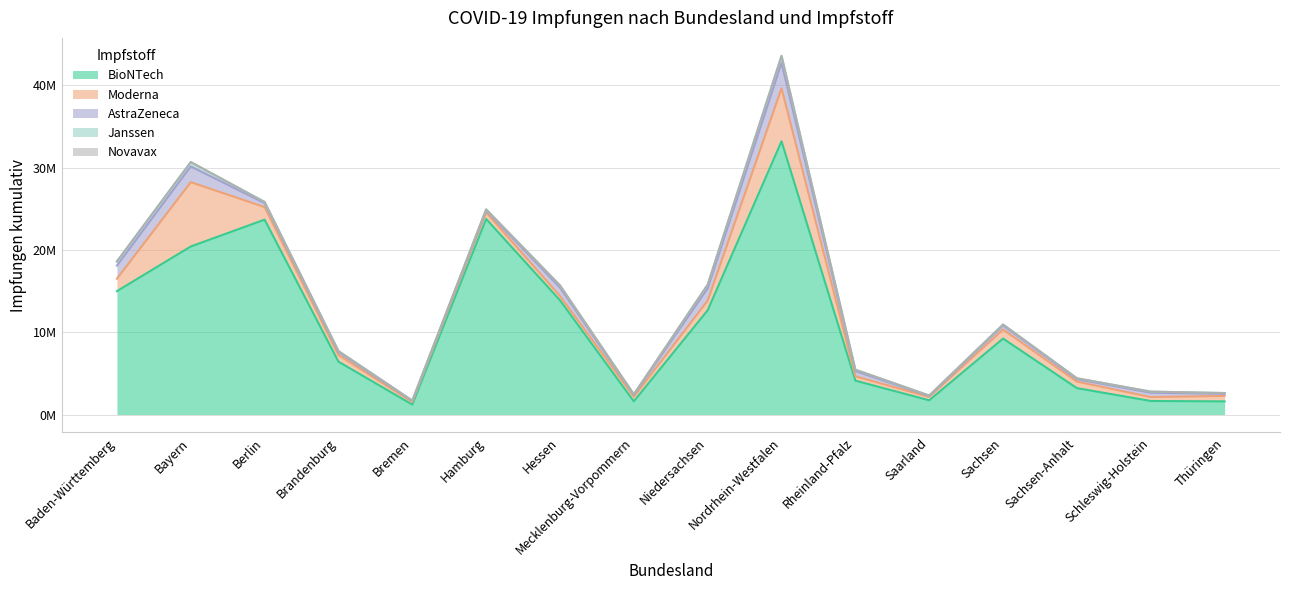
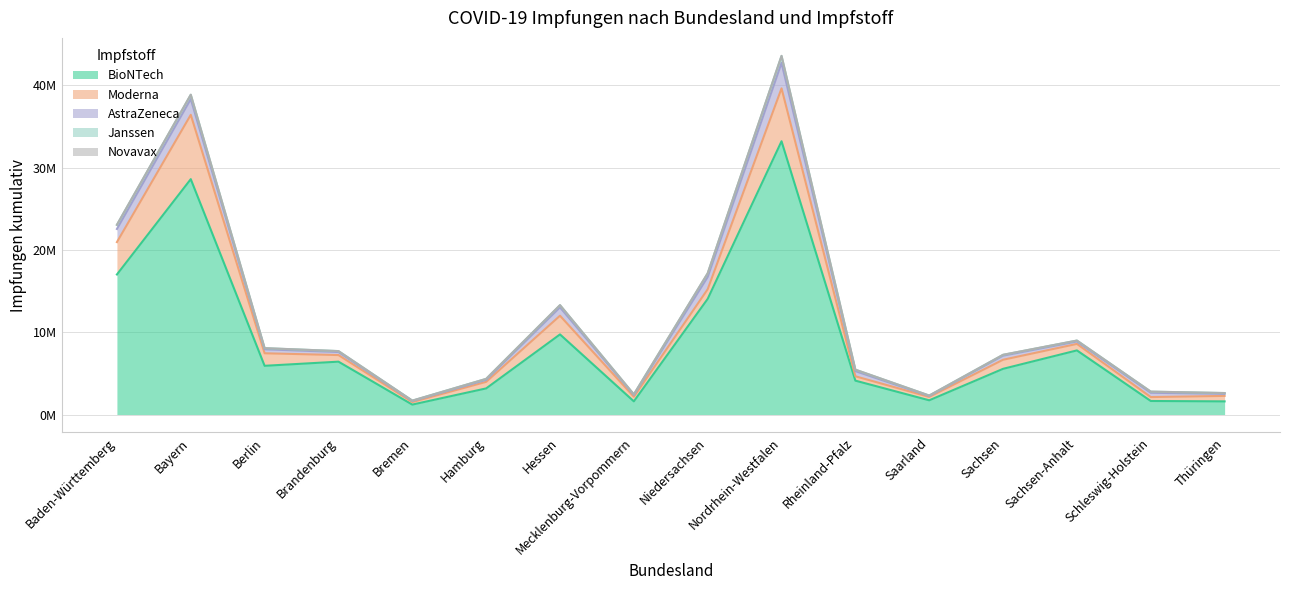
BioNTech, Baden-Württemberg: 15000000 -> 17000000
Moderna, Baden-Württemberg: 2000000 -> 4000000
BioNTech, Bayern: 20000000 -> 29000000
BioNTech, Berlin: 24000000 -> 6000000
BioNTech, Hamburg: 24000000 -> 3000000
BioNTech, Hessen: 14000000 -> 10000000
Moderna, Hessen: 1000000 -> 2000000
BioNTech, Niedersachsen: 13000000 -> 14000000
BioNTech, Sachsen: 9000000 -> 6000000
BioNTech, Sachsen-Anhalt: 3000000 -> 8000000
